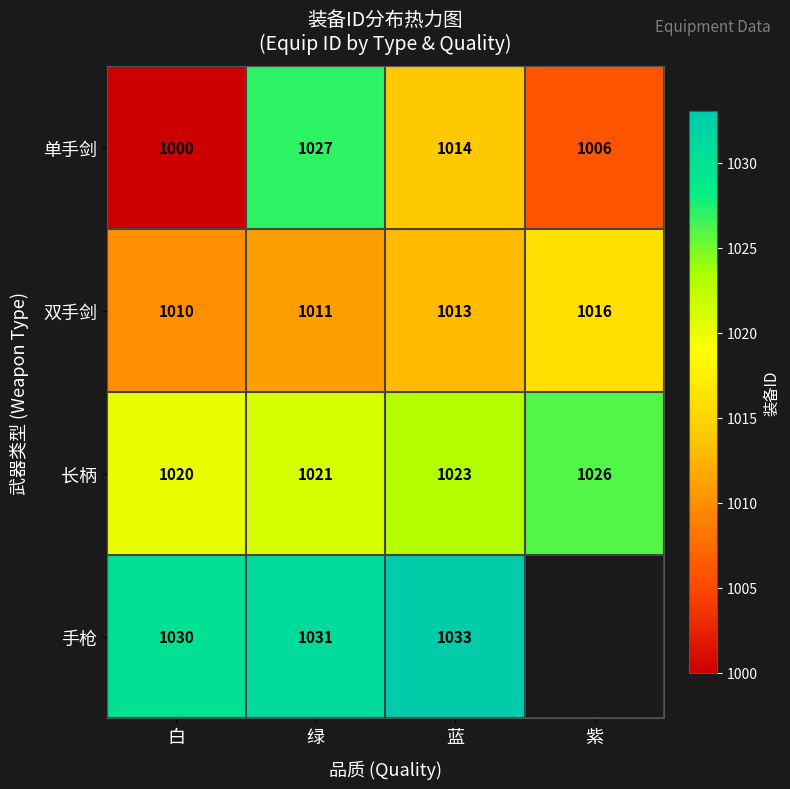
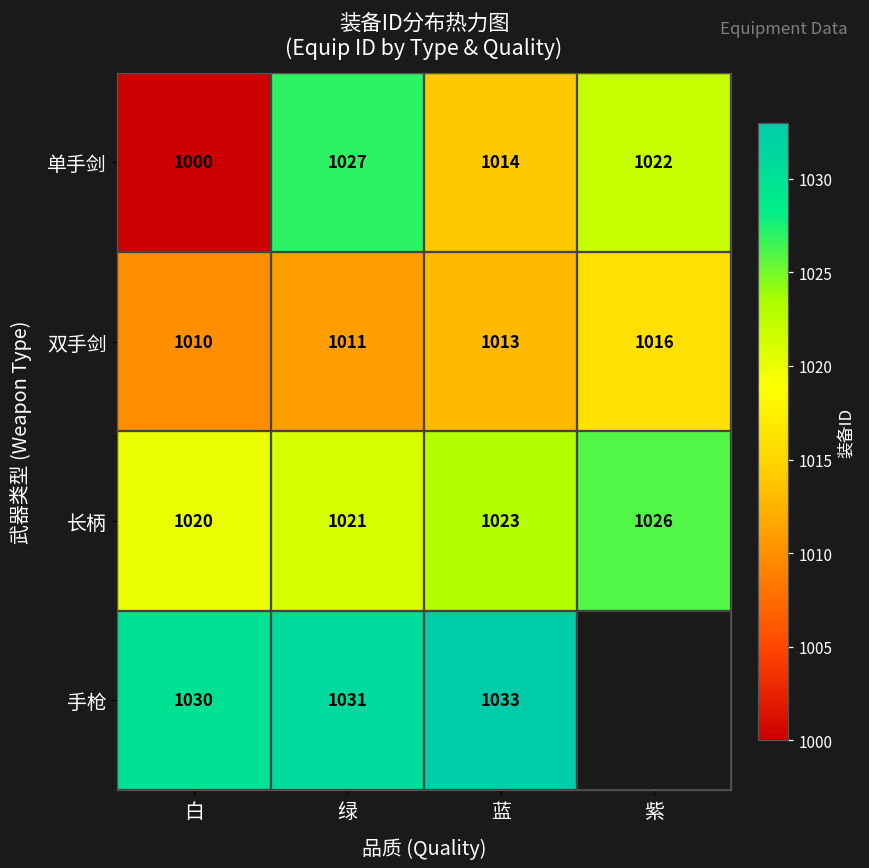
单手剑, 紫: 1006 -> 1022
